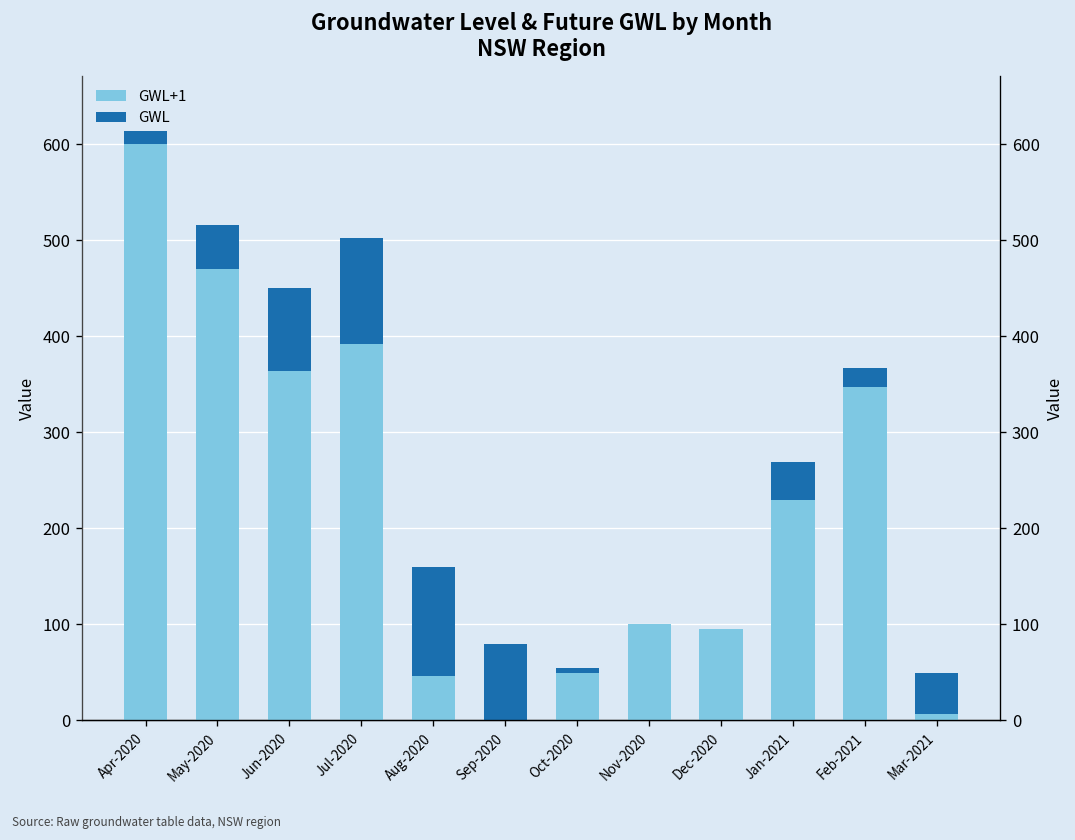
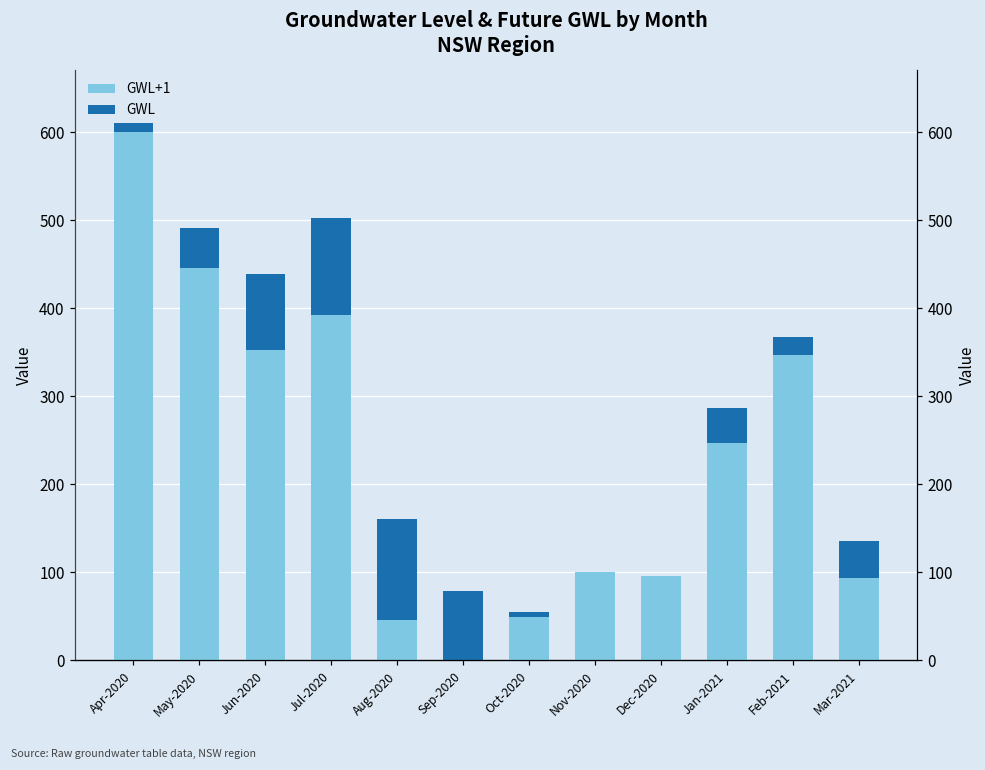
GWL+1, May-2020: 470 -> 450
GWL+1, Jun-2020: 360 -> 350
GWL+1, Jan-2021: 230 -> 250
GWL+1, Mar-2021: 10 -> 90
